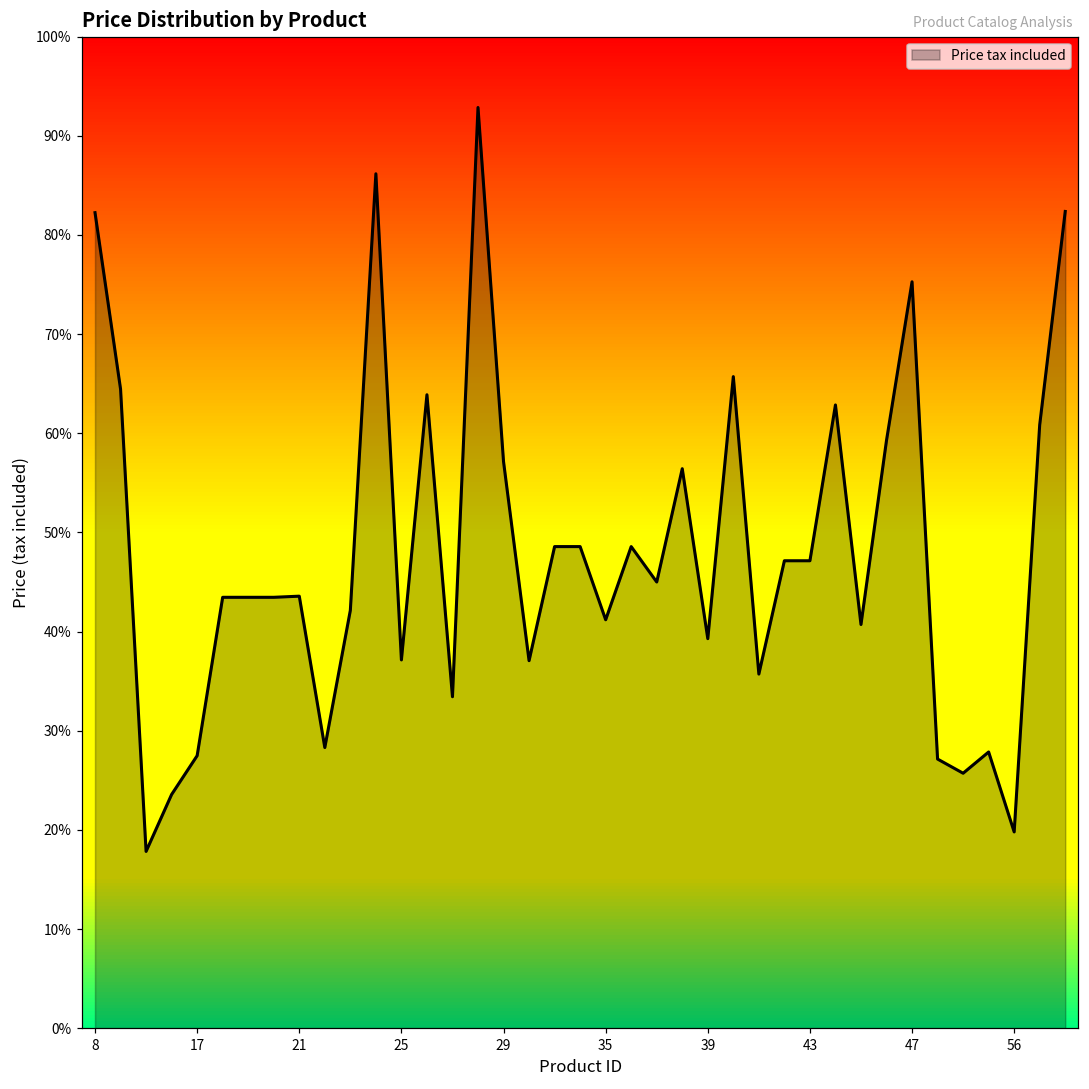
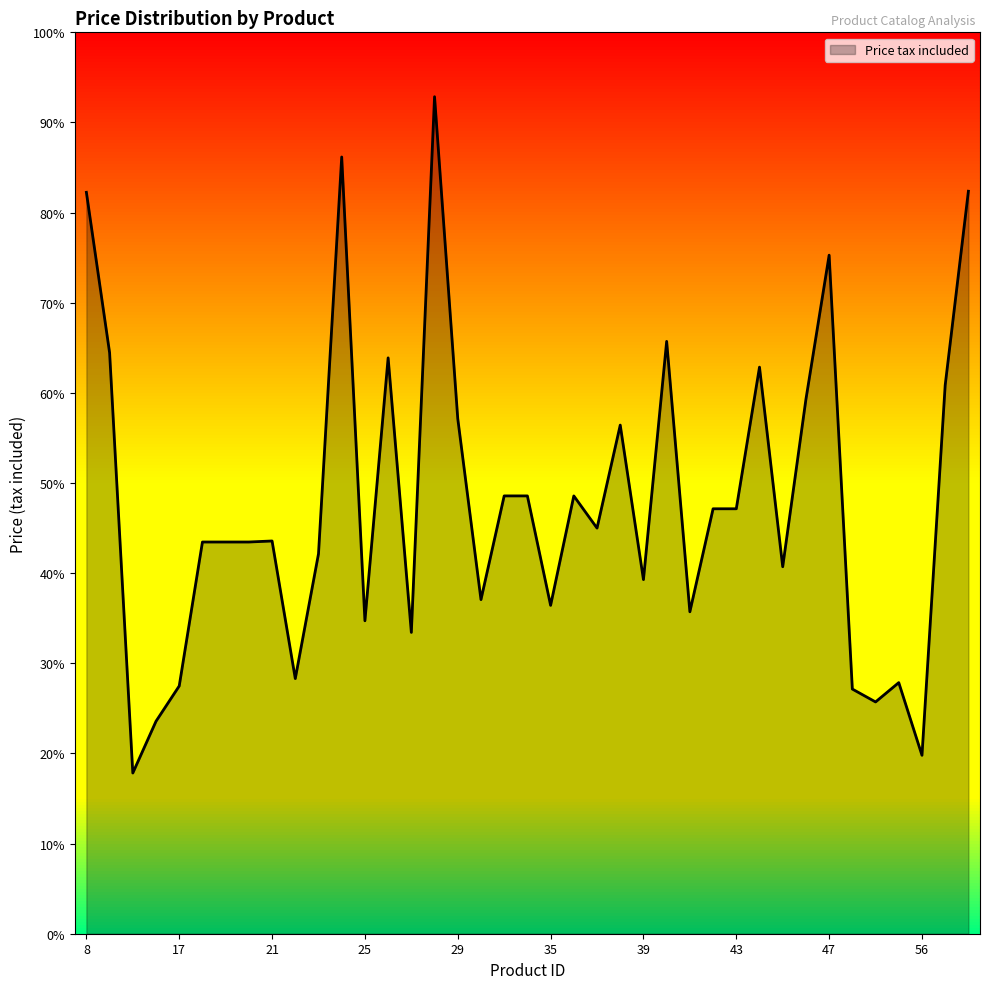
25: 37% -> 35%
35: 41% -> 36%
